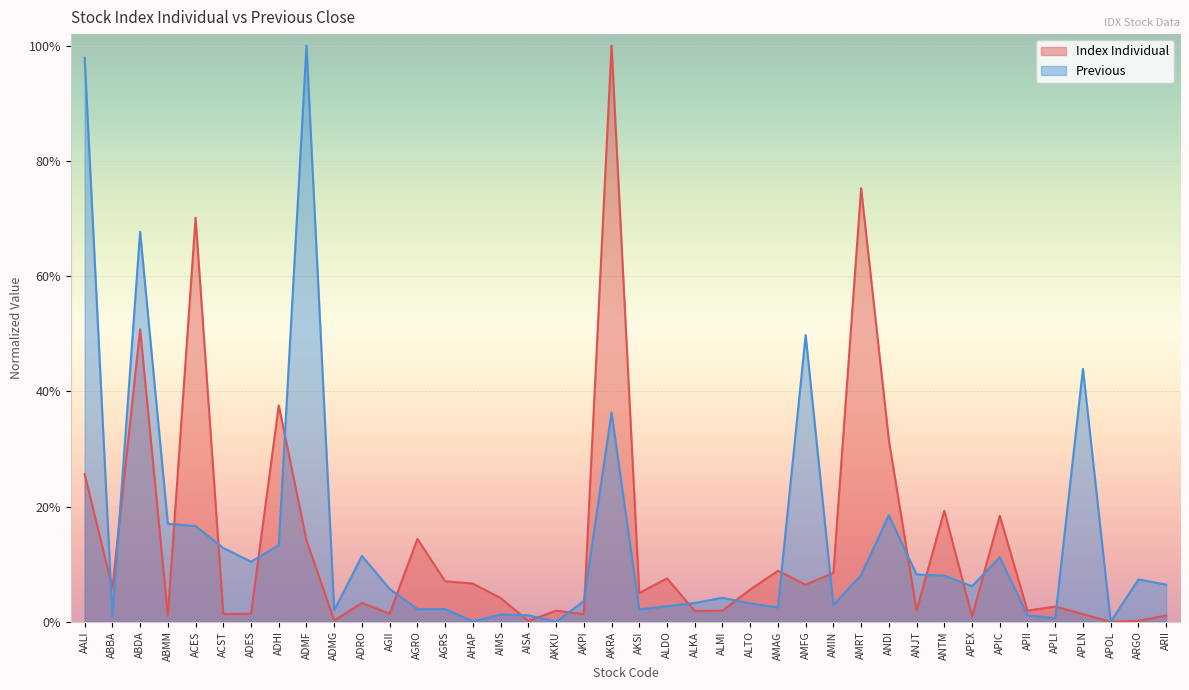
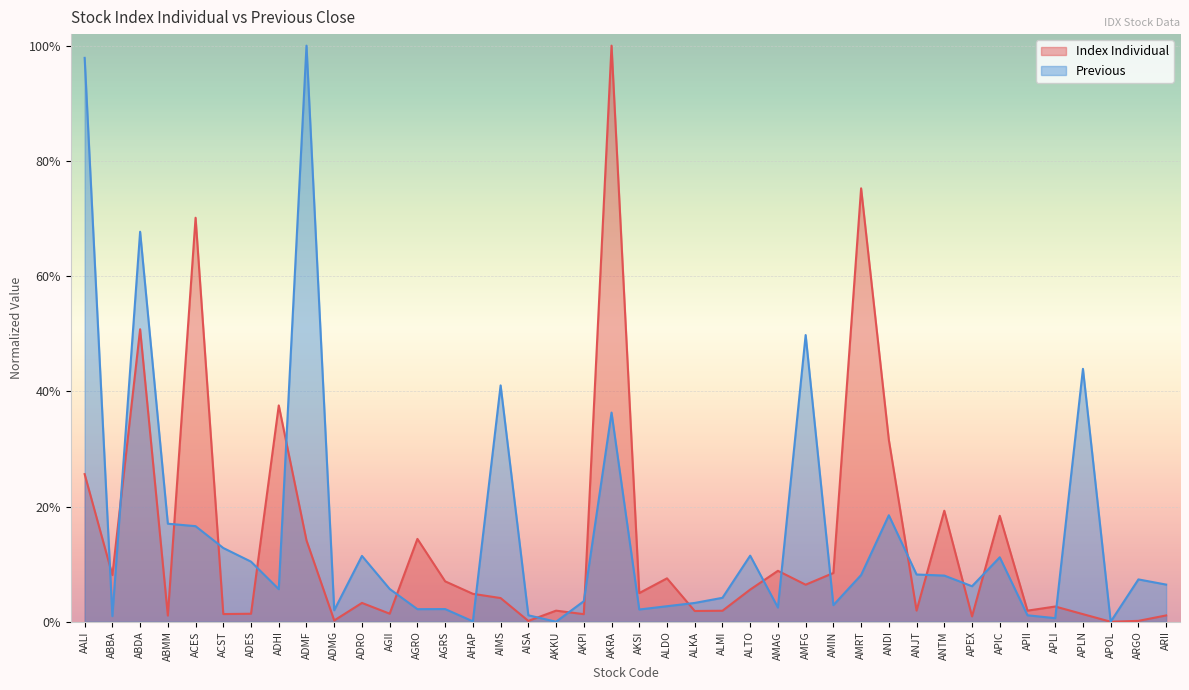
Index Individual, ABBA: 6% -> 8%
Previous, ADHI: 13% -> 6%
Index Individual, AHAP: 7% -> 5%
Previous, AIMS: 1% -> 41%
Previous, ALTO: 3% -> 11%
